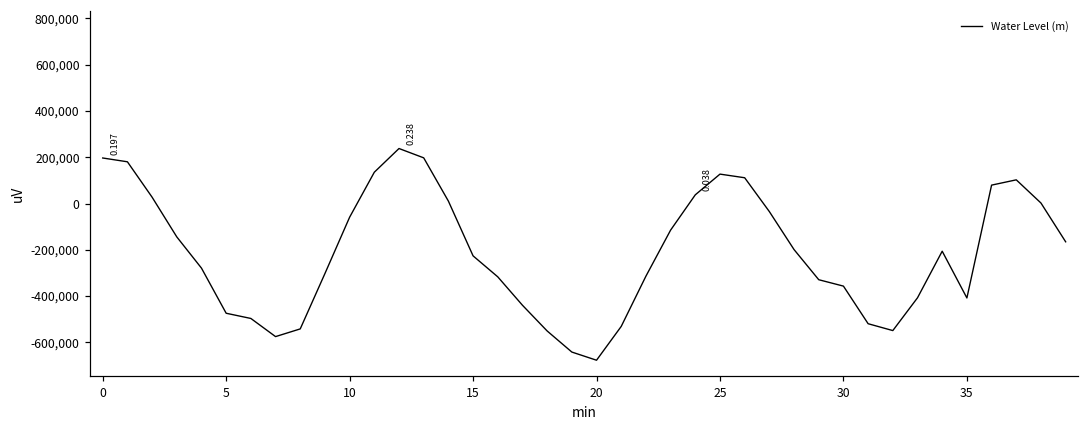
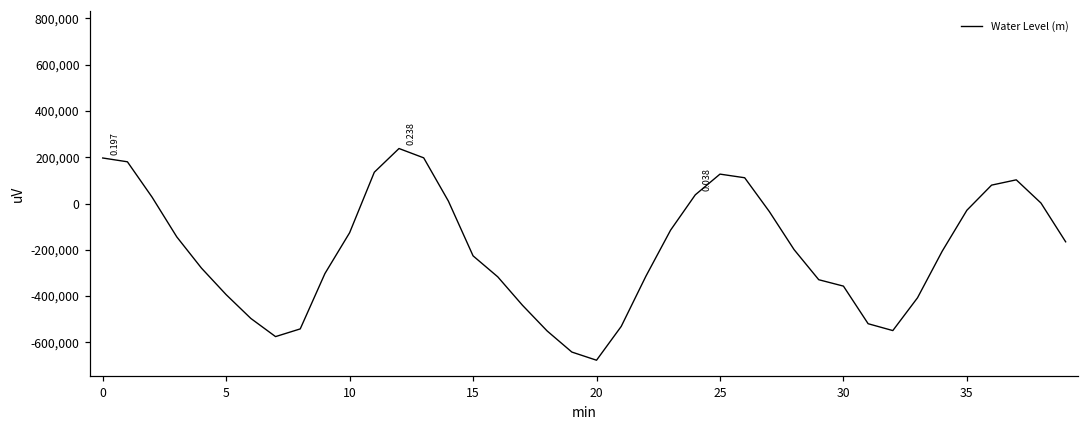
5: -470,000 -> -390,000
10: -60,000 -> -130,000
35: -410,000 -> -30,000
